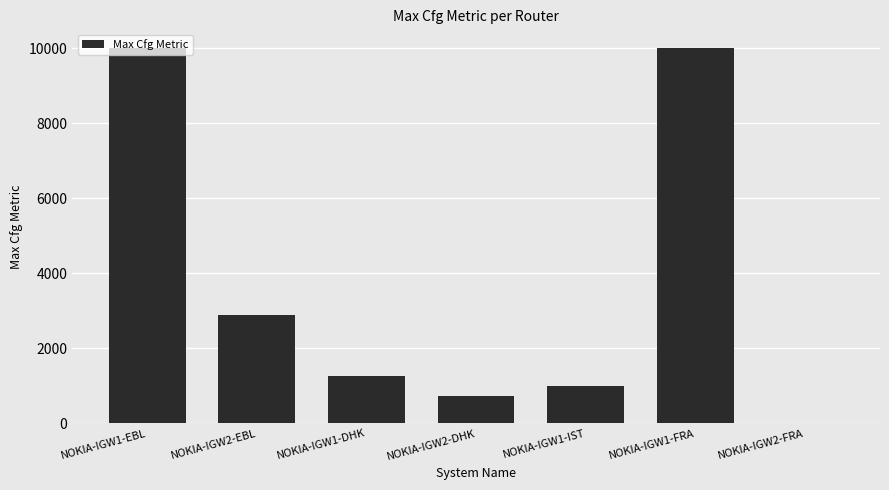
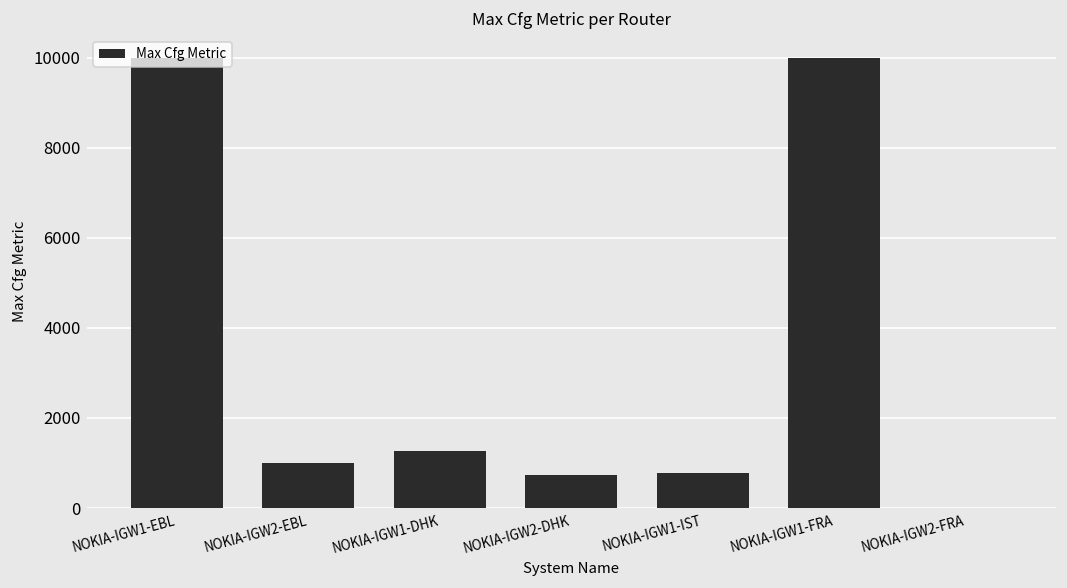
NOKIA-IGW2-EBL: 2900 -> 1000
NOKIA-IGW1-IST: 1000 -> 800
